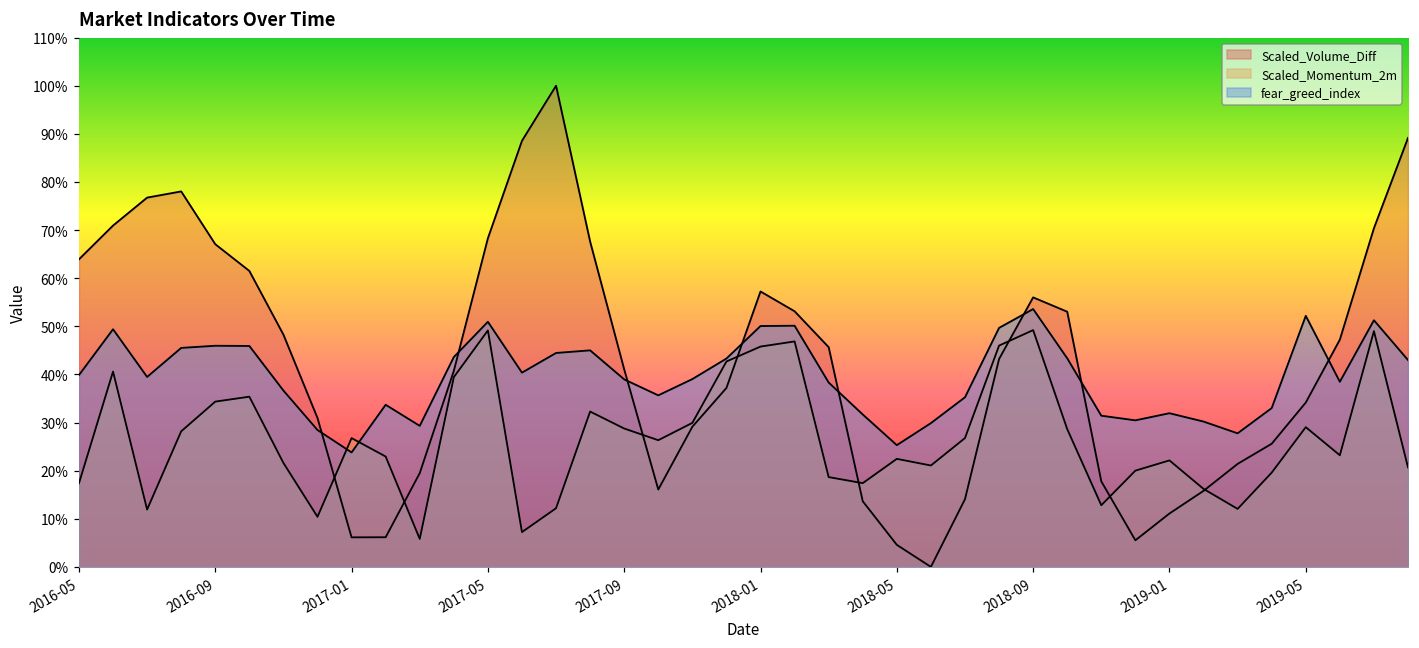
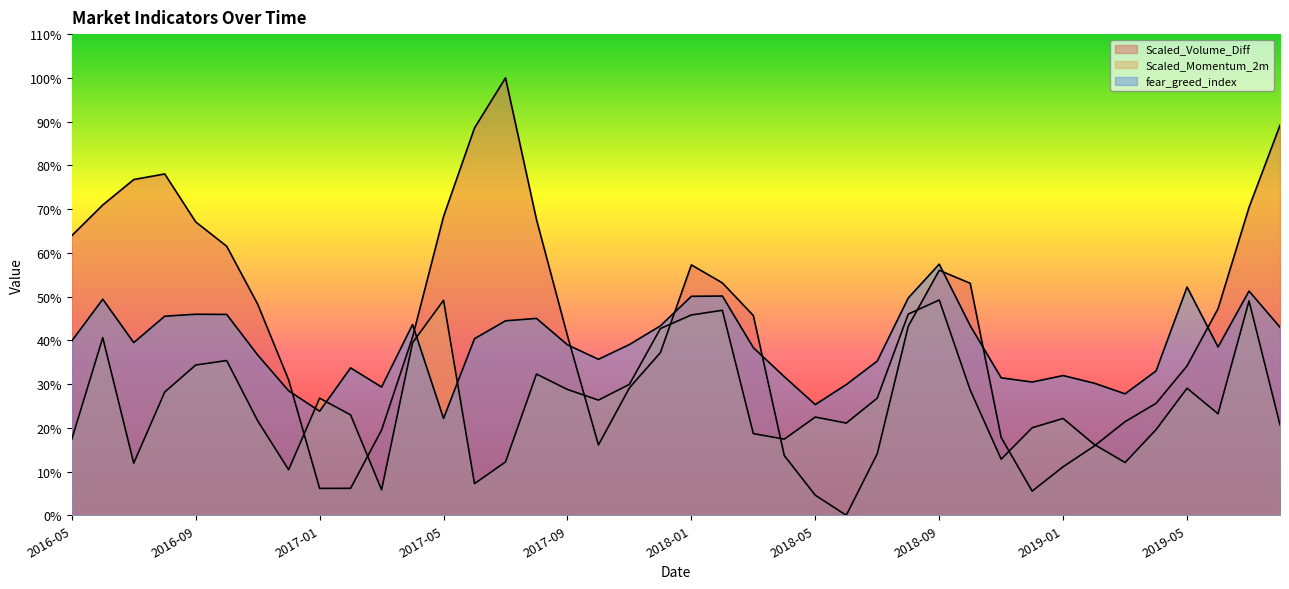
fear_greed_index, 2017-05: 51% -> 22%
fear_greed_index, 2018-09: 54% -> 57%
